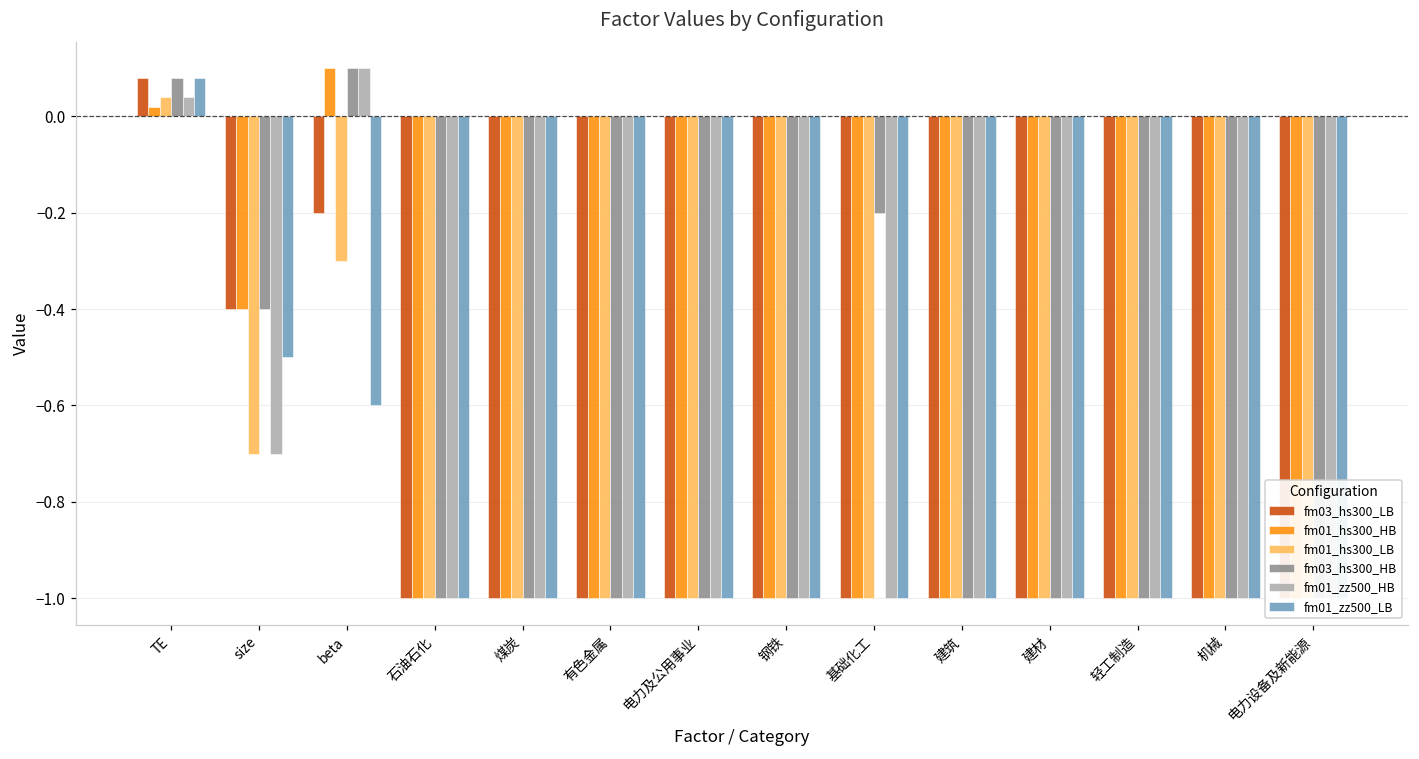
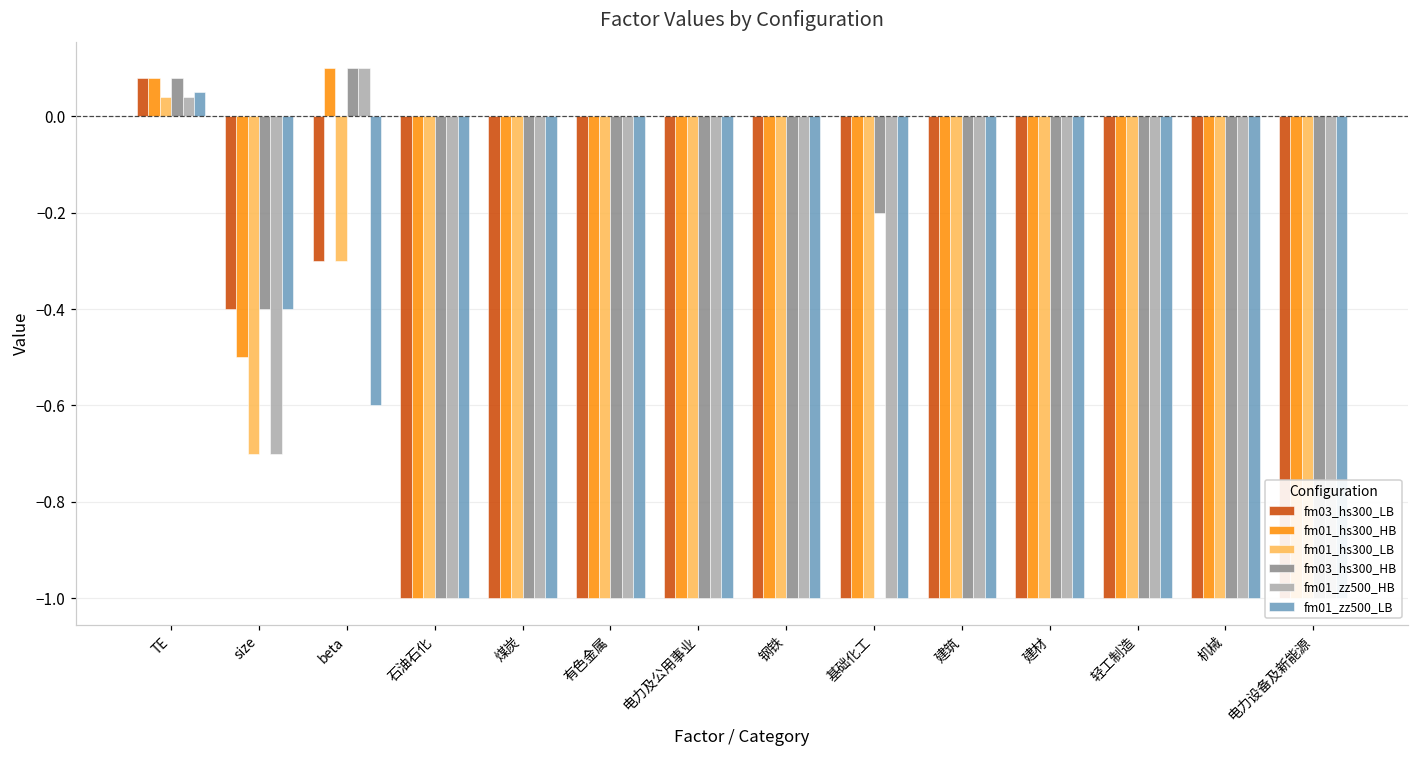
fm01_hs300_HB, TE: 0.02 -> 0.08
fm01_zz500_LB, TE: 0.08 -> 0.05
fm01_hs300_HB, size: -0.4 -> -0.5
fm01_zz500_LB, size: -0.5 -> -0.4
fm03_hs300_LB, beta: -0.2 -> -0.3
